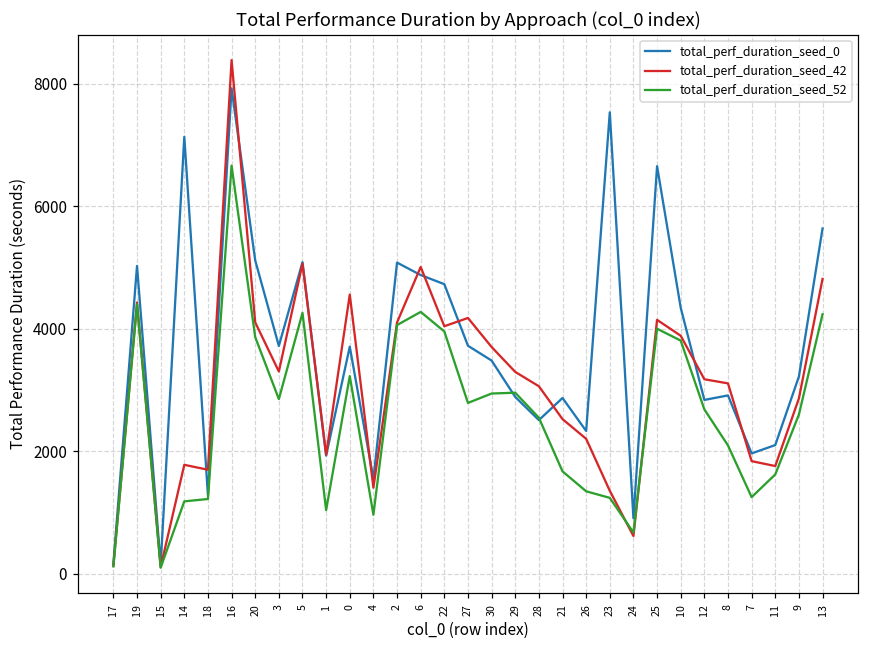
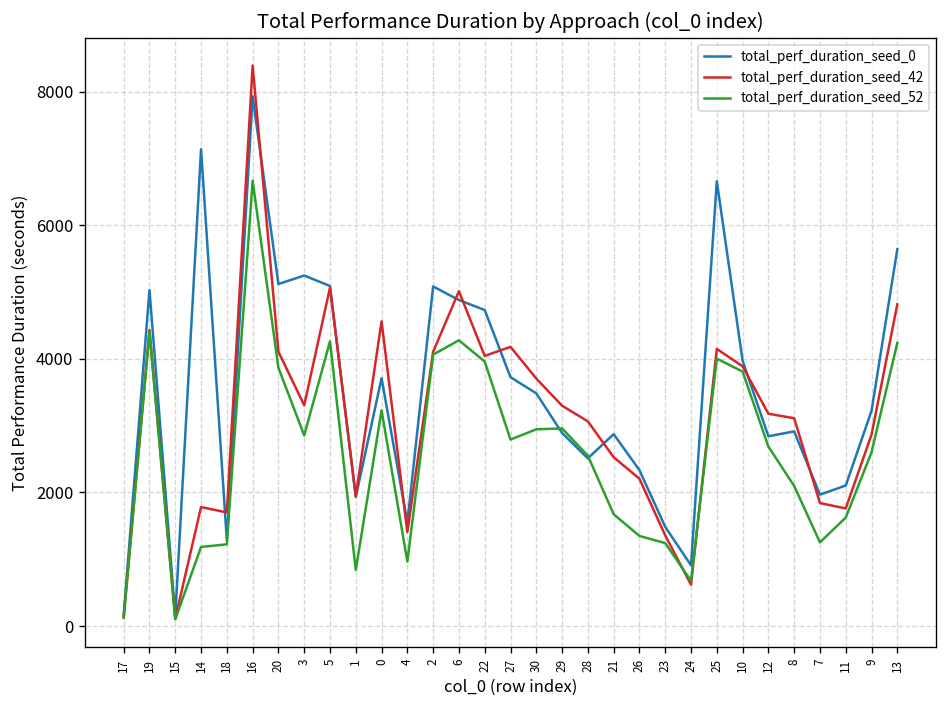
total_perf_duration_seed_0, 3: 3700 -> 5200
total_perf_duration_seed_52, 1: 1000 -> 800
total_perf_duration_seed_0, 23: 7500 -> 1500
total_perf_duration_seed_0, 10: 4300 -> 4000
